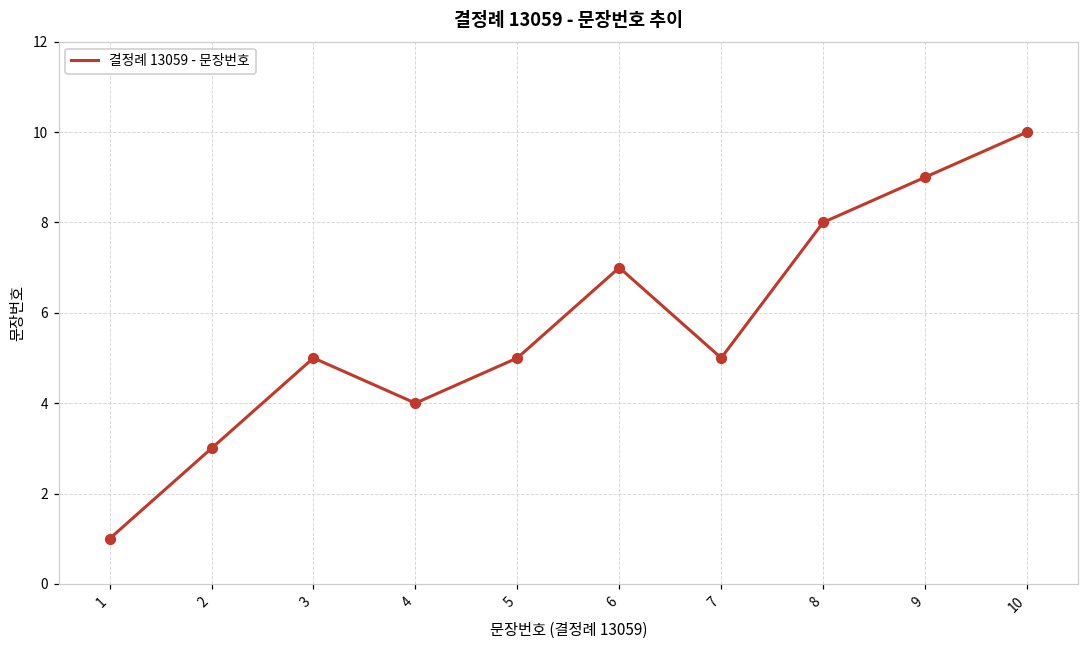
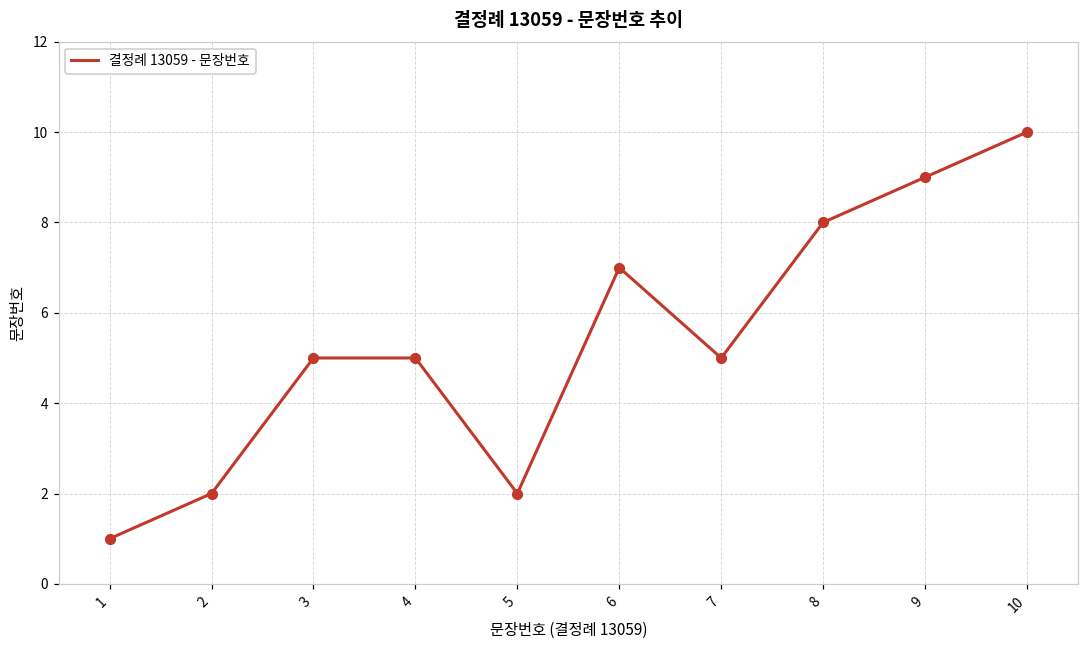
2: 3 -> 2
4: 4 -> 5
5: 5 -> 2
